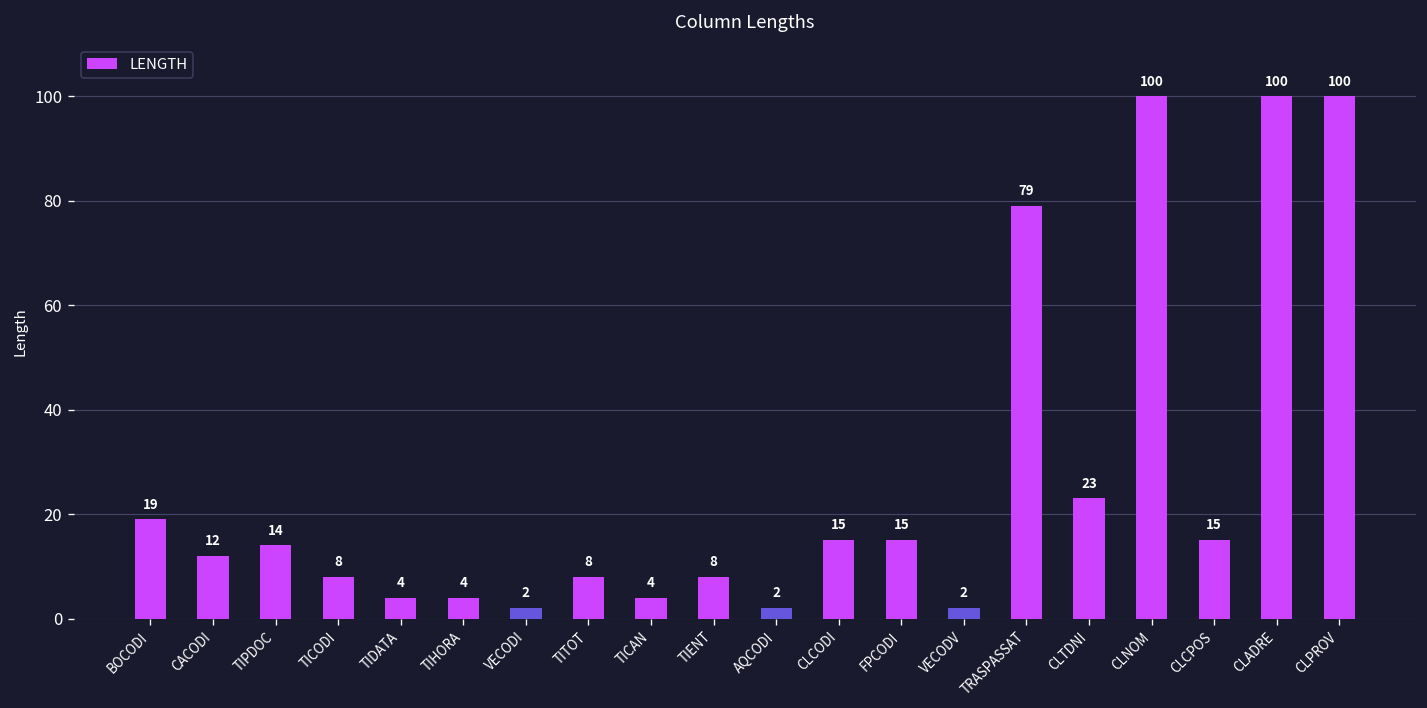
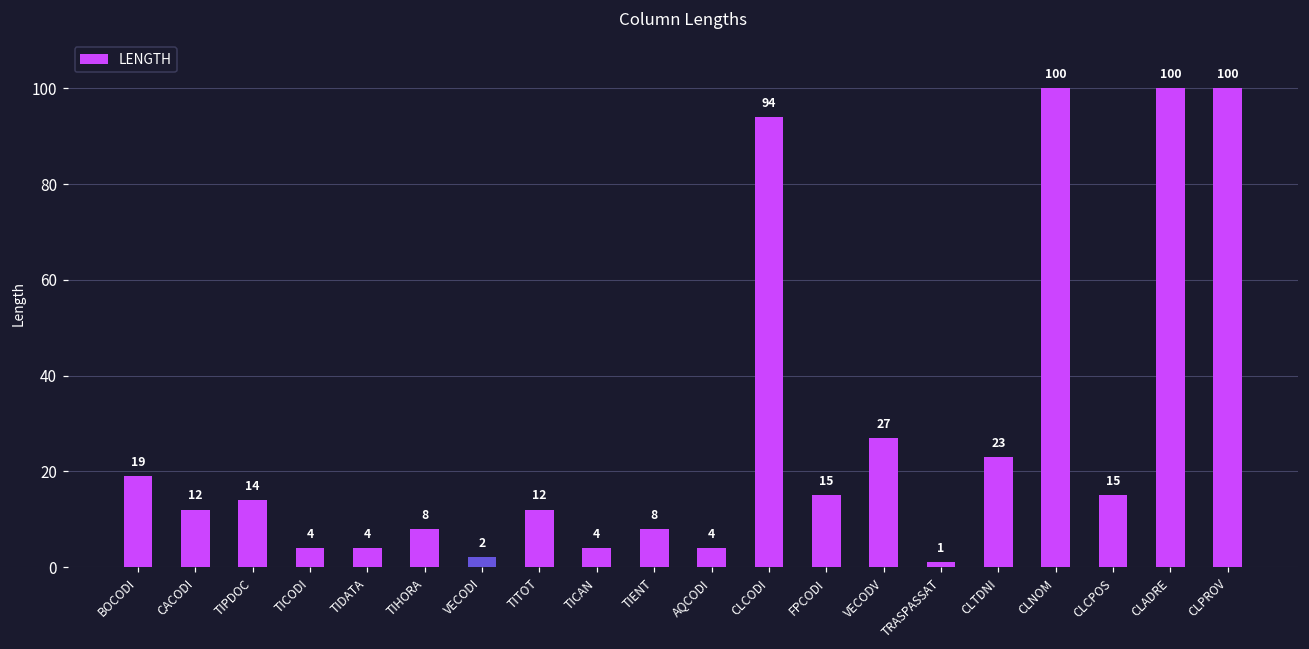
TICODI: 8 -> 4
TIHORA: 4 -> 8
TITOT: 8 -> 12
AQCODI: 2 -> 4
CLCODI: 15 -> 94
VECODV: 2 -> 27
TRASPASSAT: 79 -> 1
